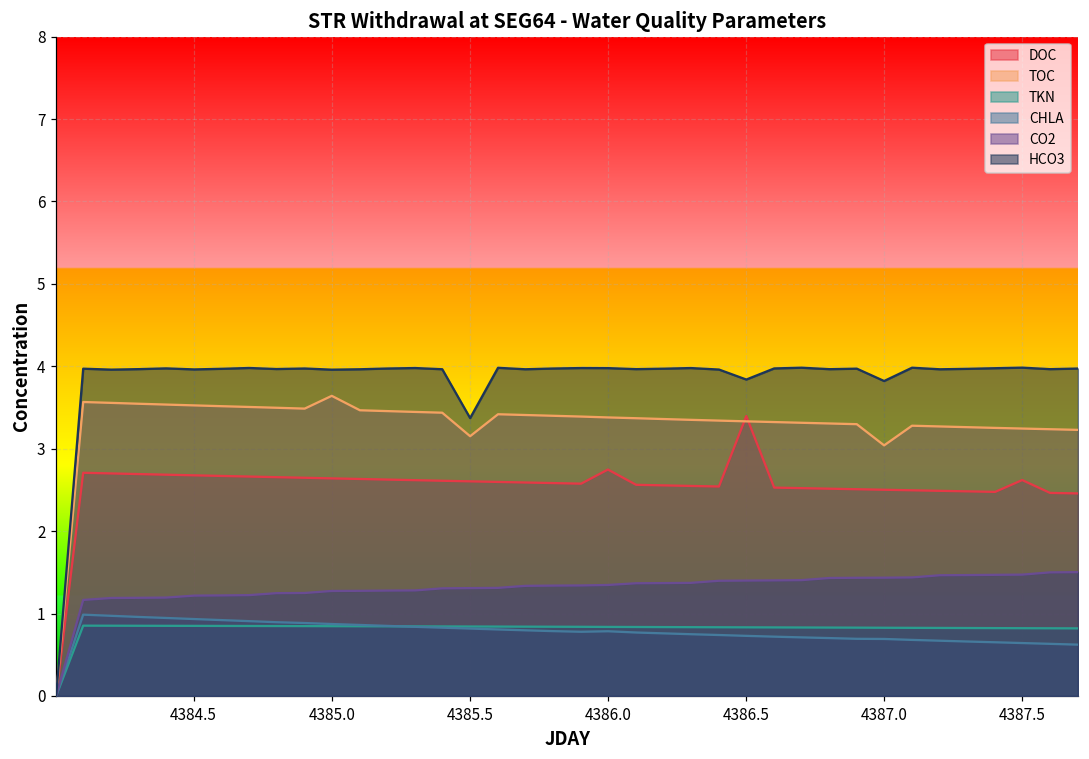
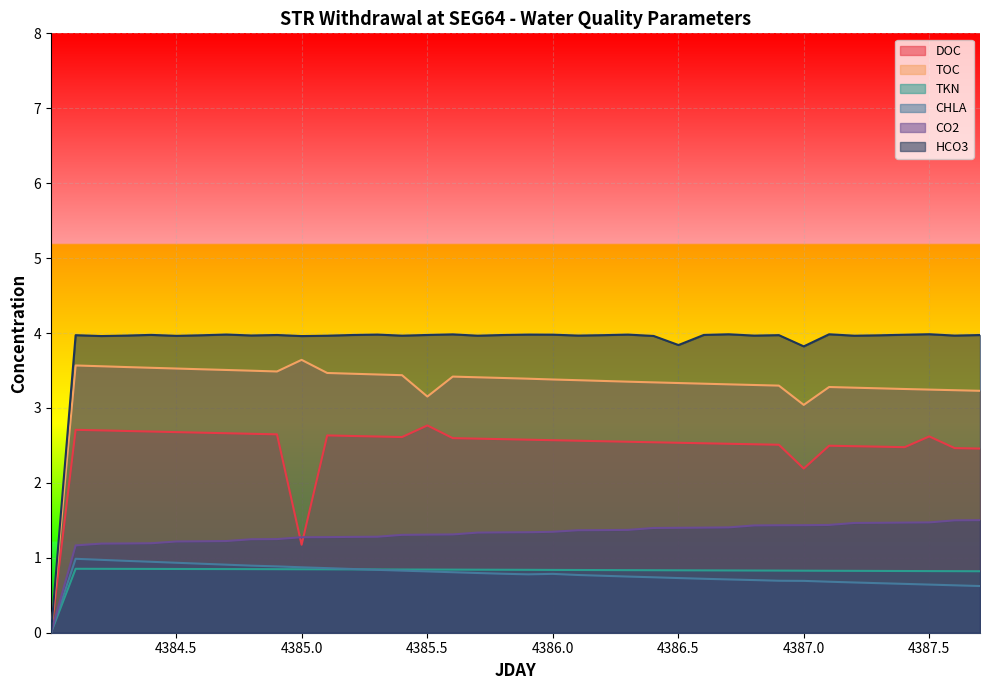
DOC, 4385.0: 2.6 -> 1.2
DOC, 4385.5: 2.6 -> 2.8
HCO3, 4385.5: 3.4 -> 4.0
DOC, 4386.0: 2.7 -> 2.6
DOC, 4386.5: 3.4 -> 2.5
DOC, 4387.0: 2.5 -> 2.2
